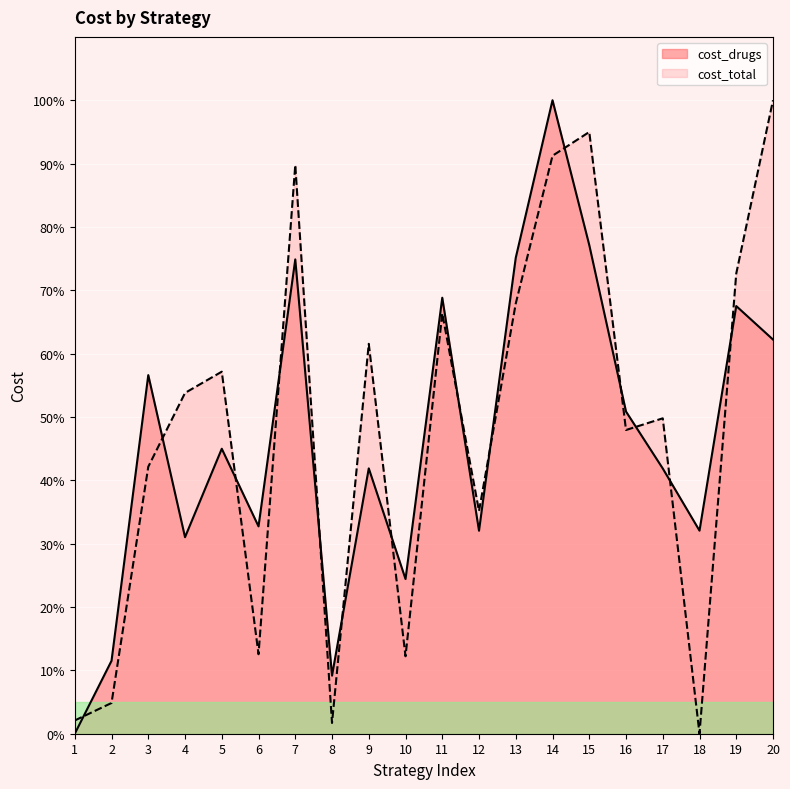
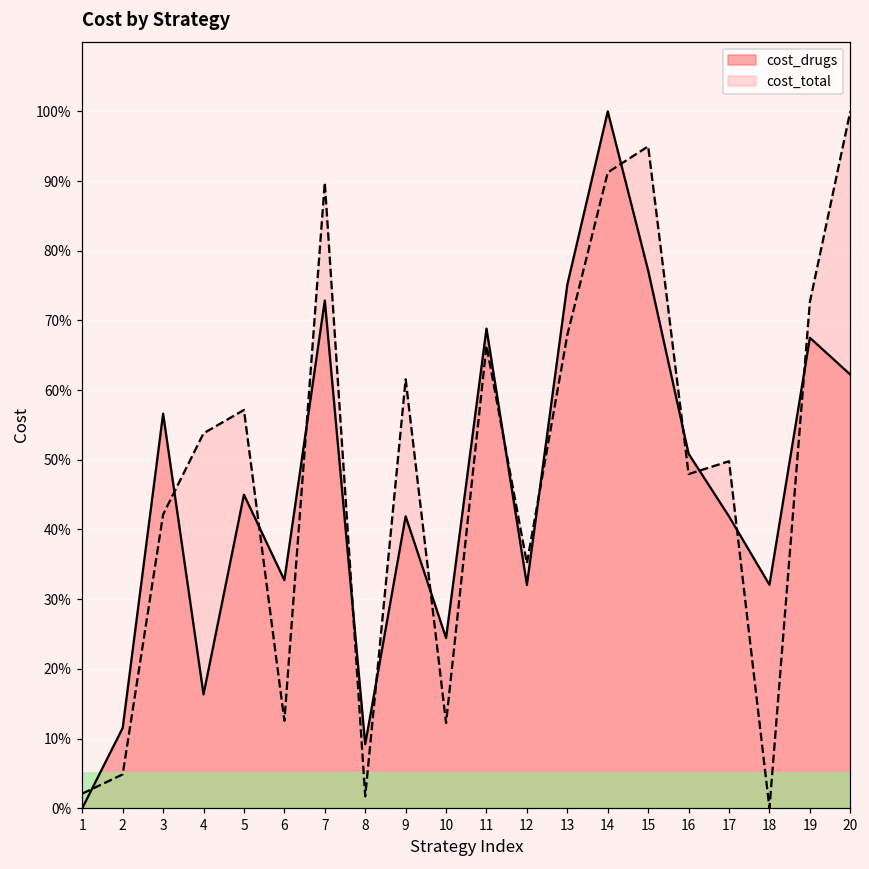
cost_drugs, 4: 31% -> 16%
cost_drugs, 7: 75% -> 73%
